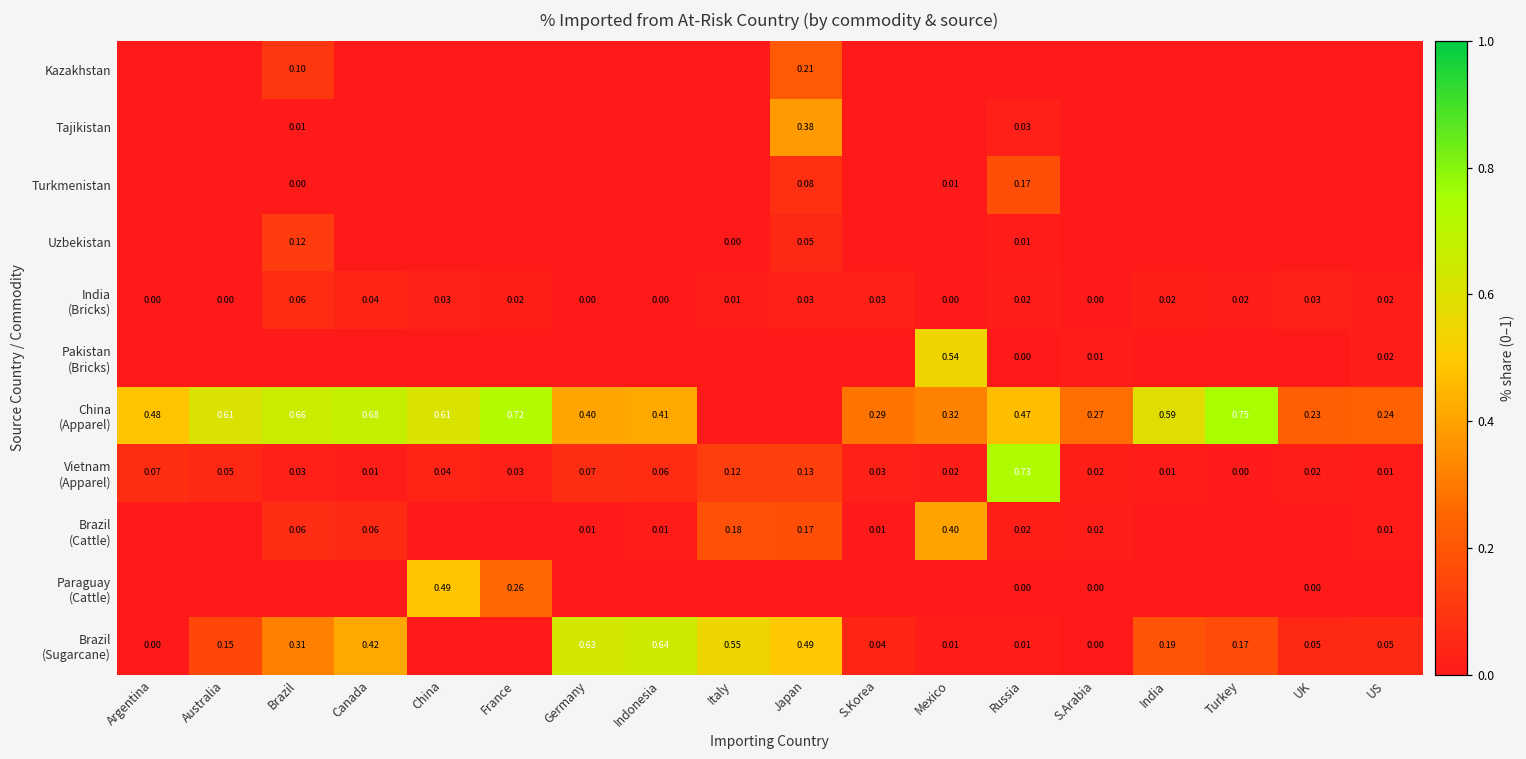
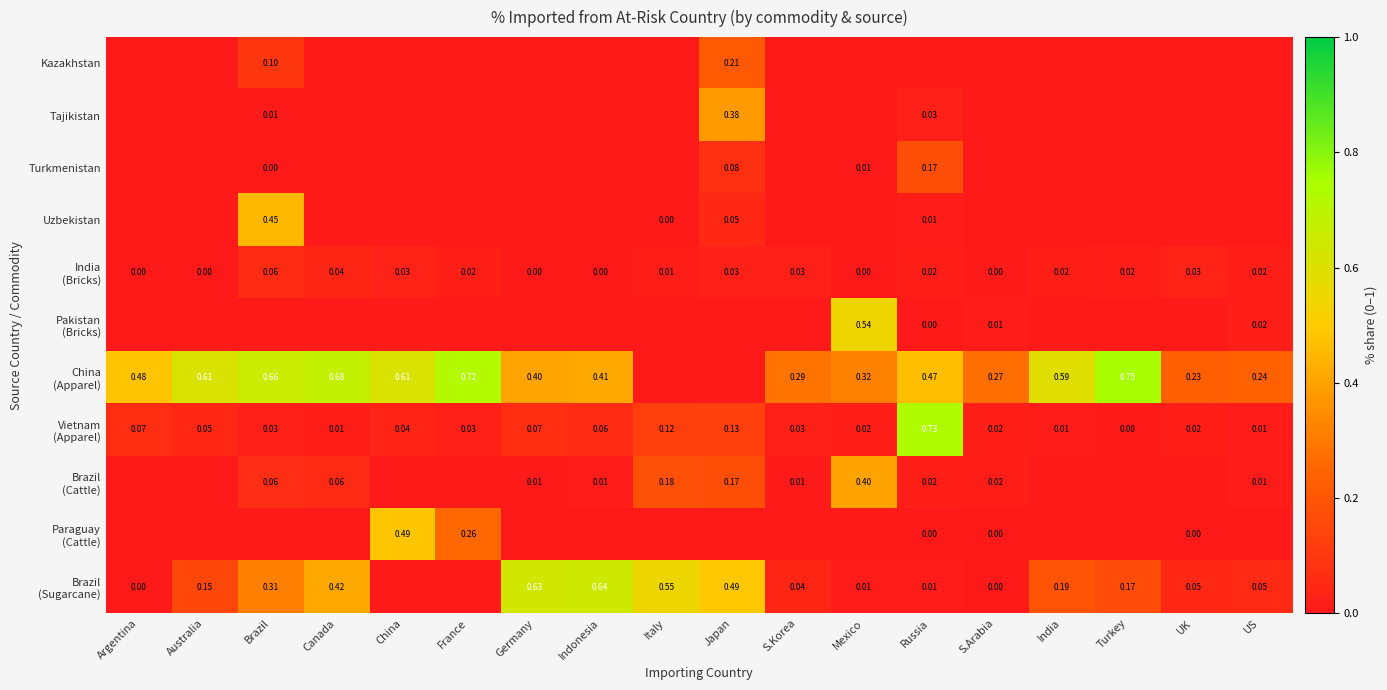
Uzbekistan, Brazil: 0.12 -> 0.45
